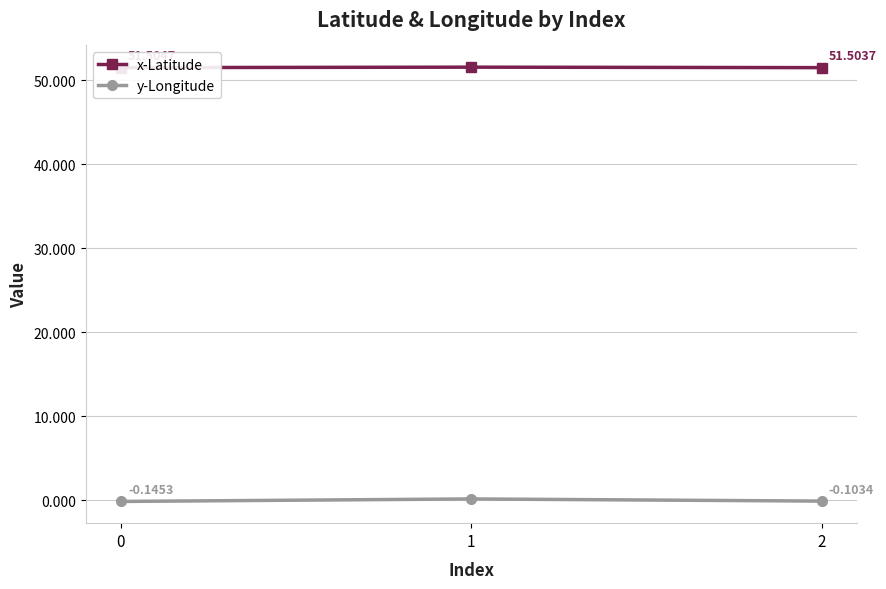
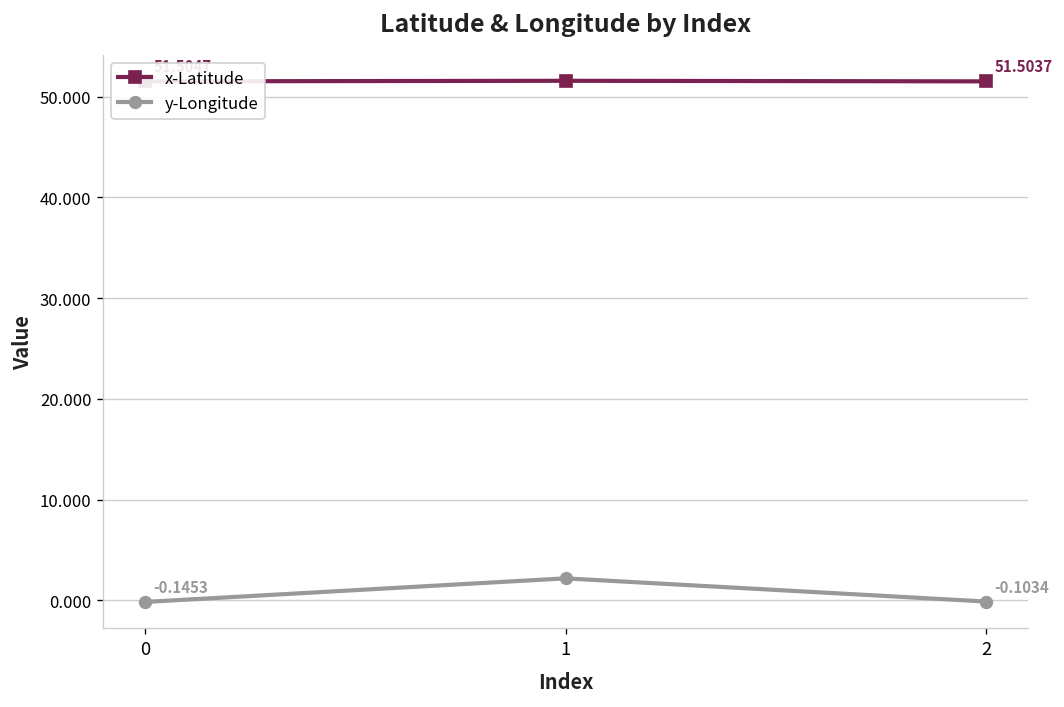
y-Longitude, 1: 0 -> 2
